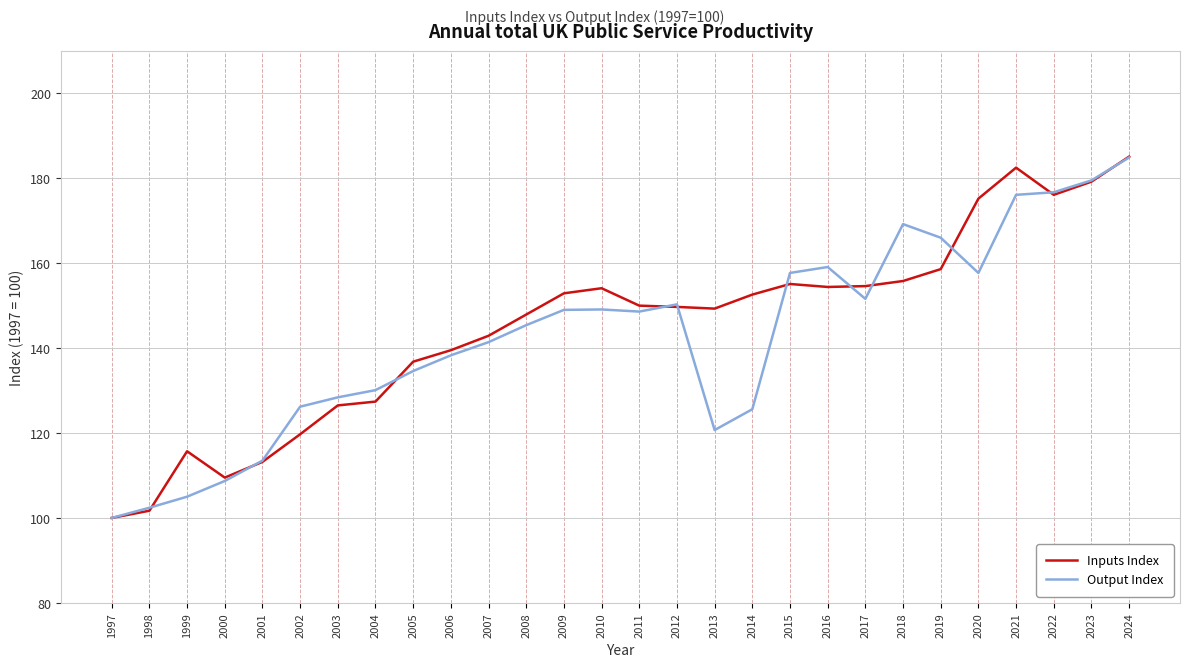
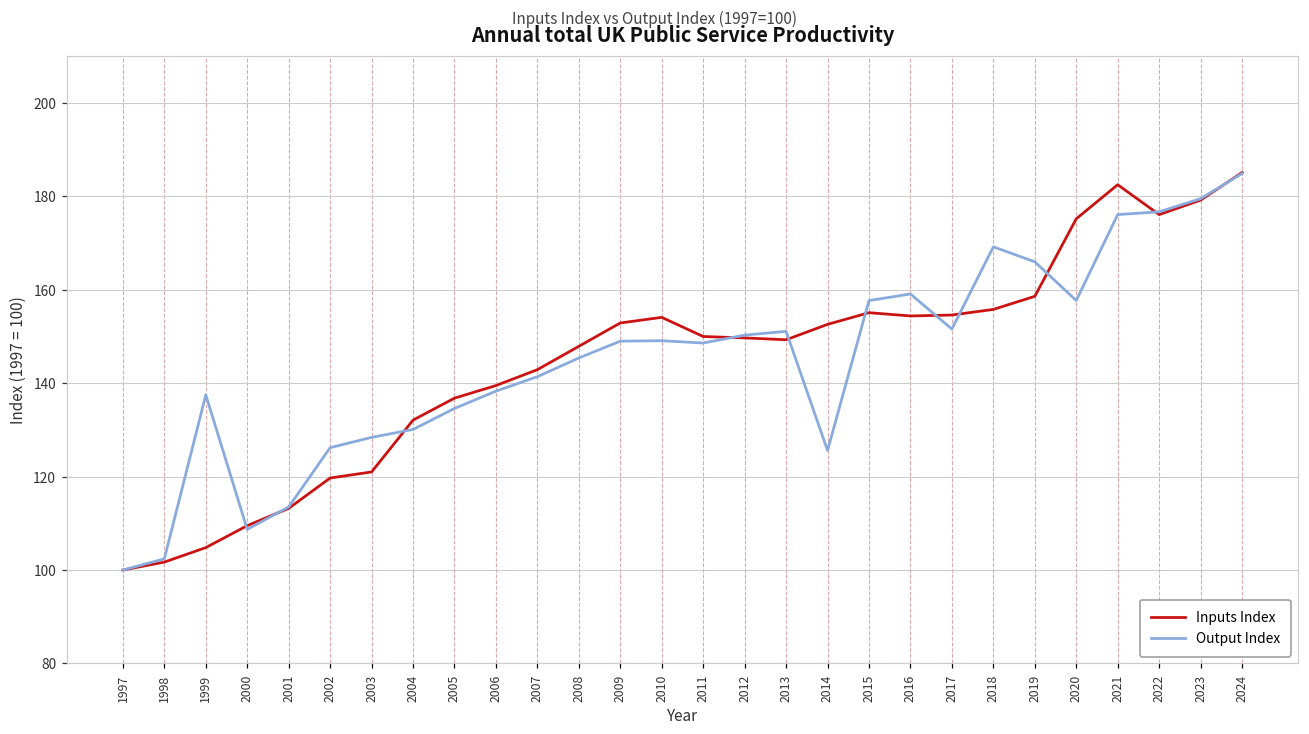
Inputs Index, 1999: 116 -> 105
Output Index, 1999: 105 -> 138
Inputs Index, 2003: 127 -> 121
Inputs Index, 2004: 127 -> 132
Output Index, 2013: 121 -> 151
